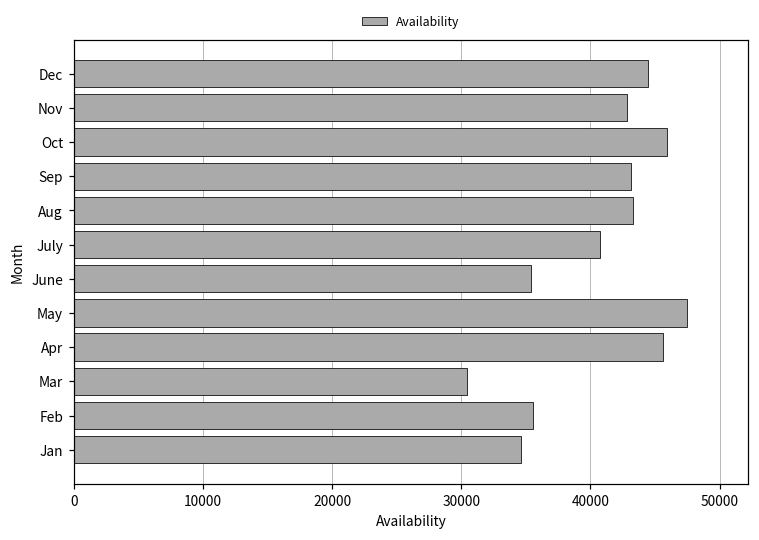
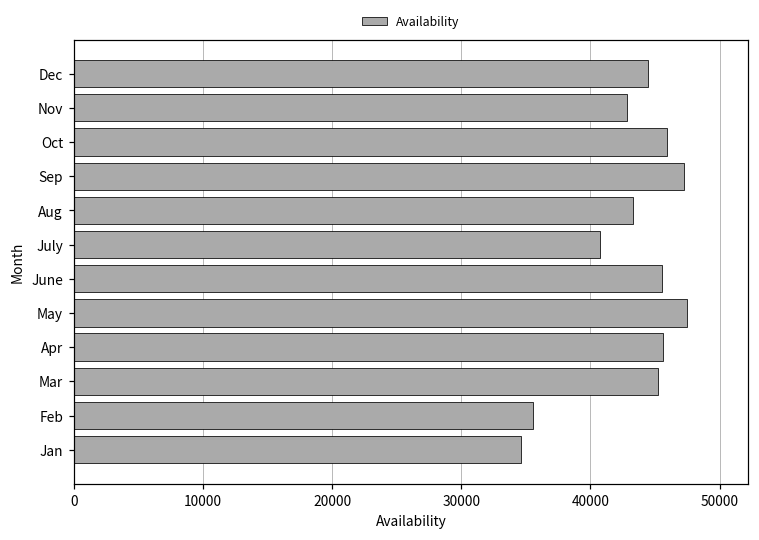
Sep: 43200 -> 47300
June: 35400 -> 45600
Mar: 30500 -> 45200
